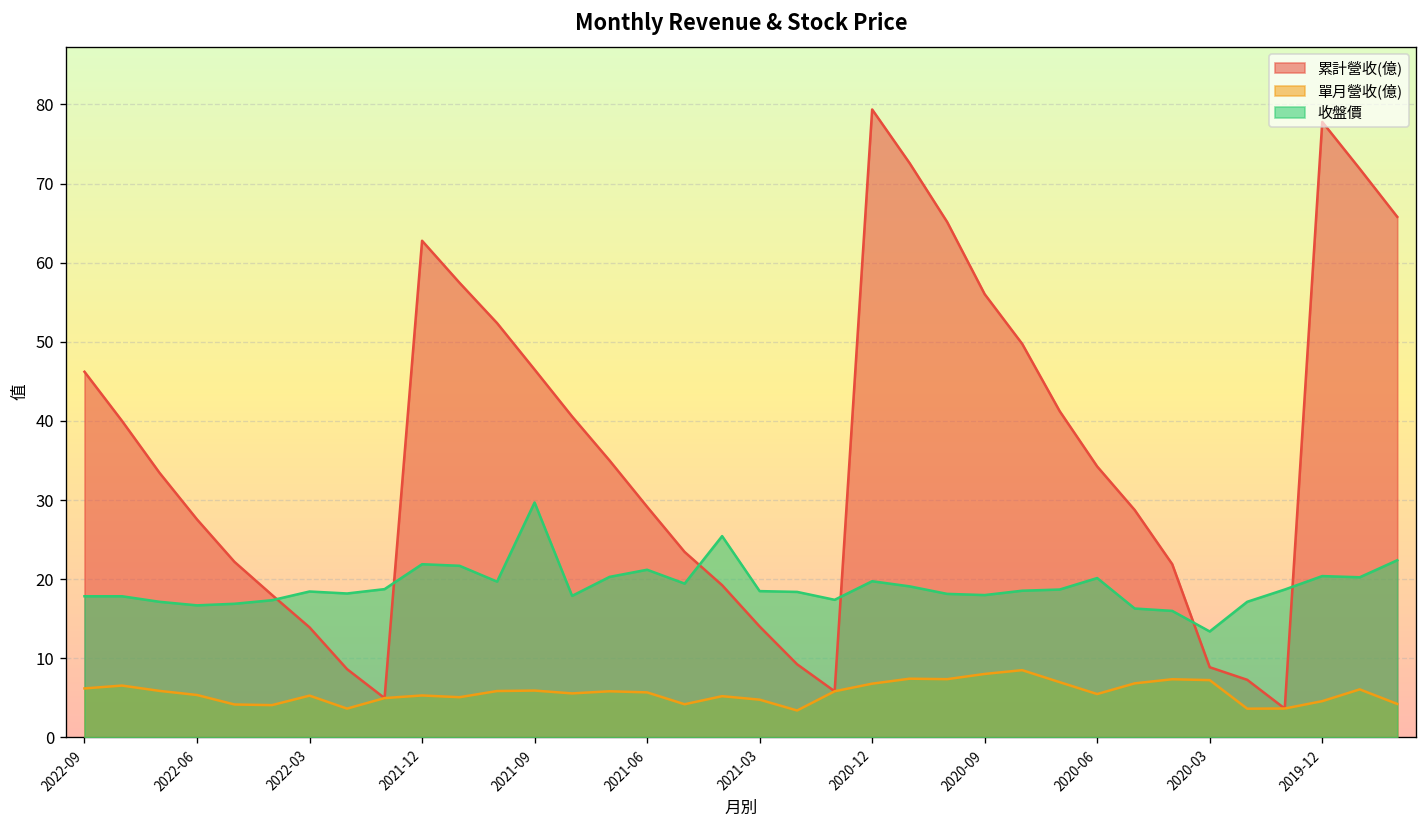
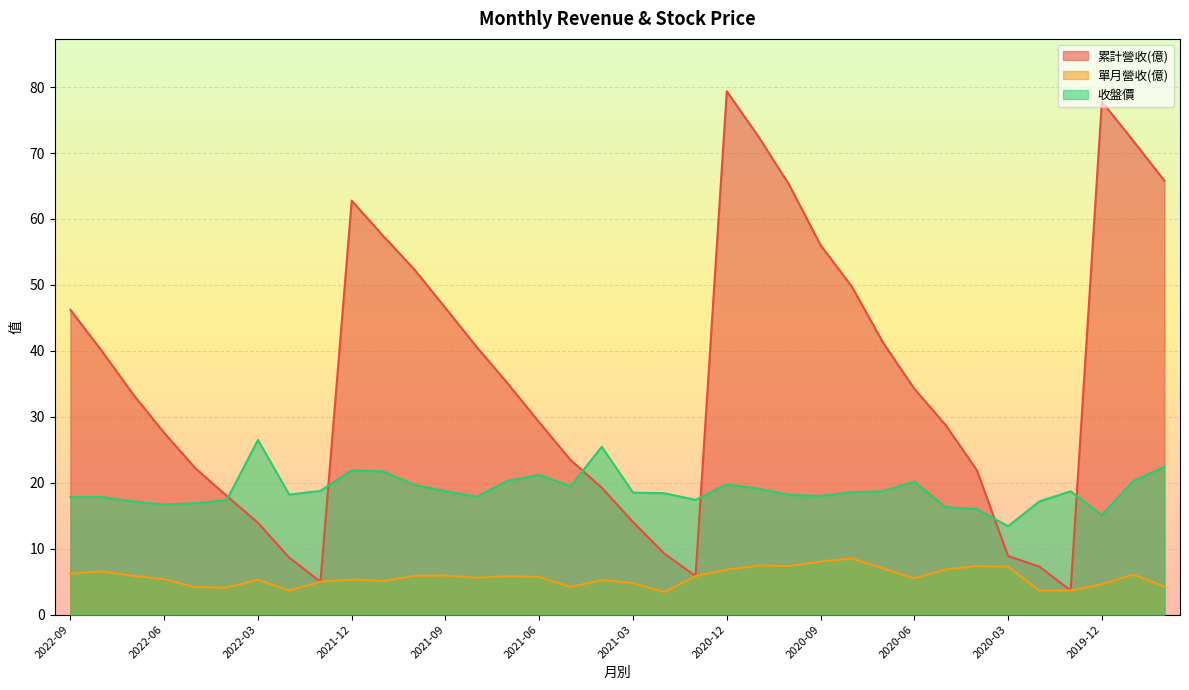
收盤價, 2022-03: 18 -> 26
收盤價, 2021-09: 30 -> 19
收盤價, 2019-12: 20 -> 15
